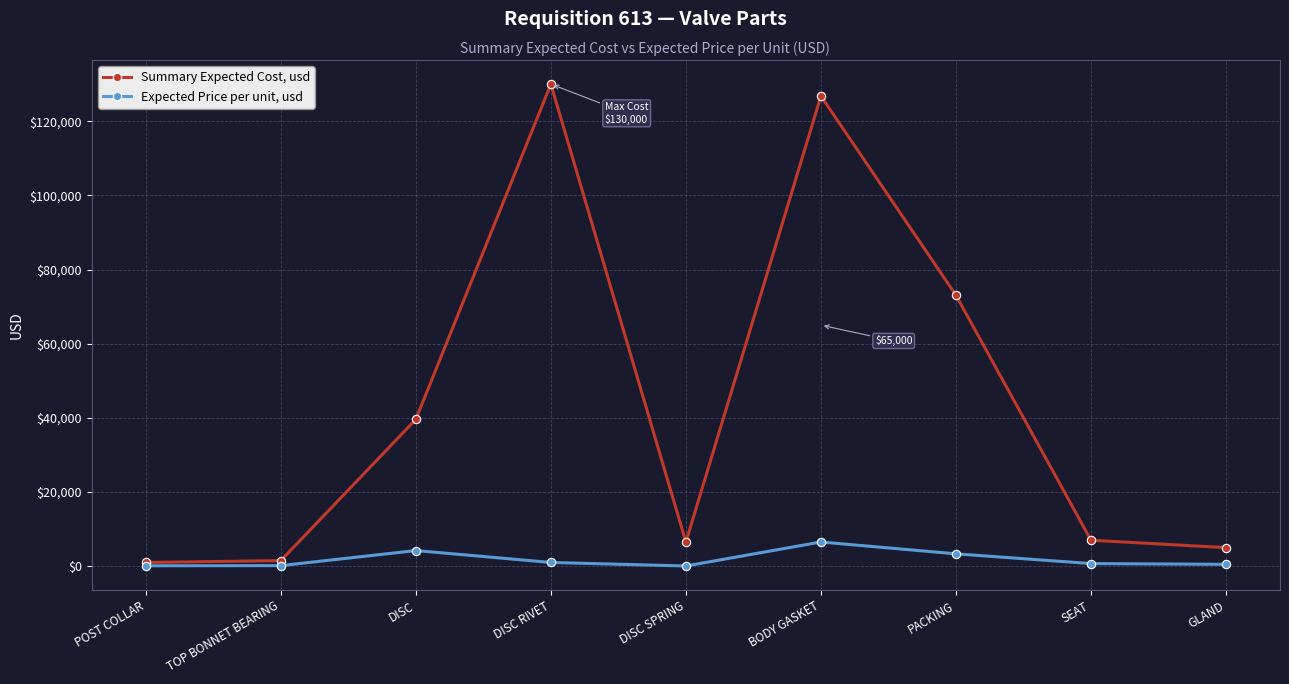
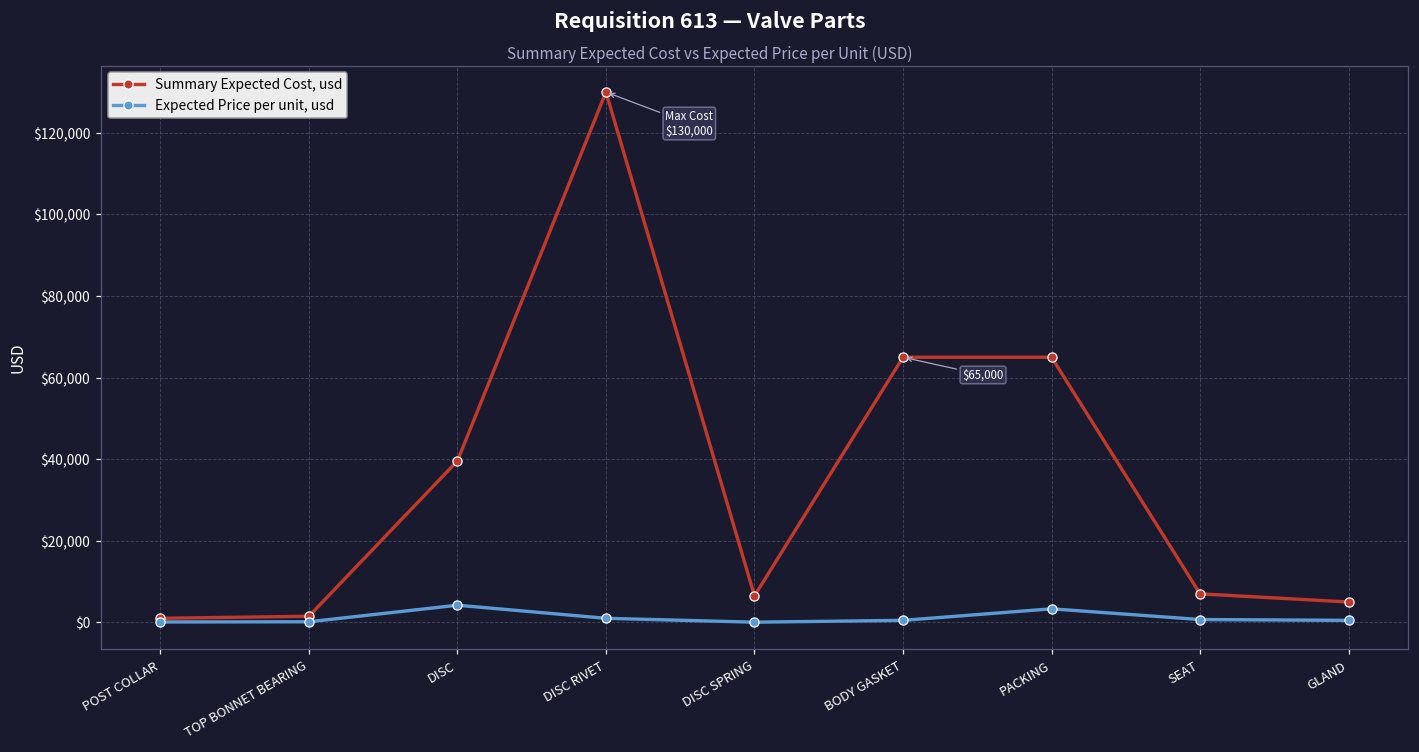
Summary Expected Cost, usd, BODY GASKET: $127,000 -> $65,000
Expected Price per unit, usd, BODY GASKET: $7,000 -> $1,000
Summary Expected Cost, usd, PACKING: $73,000 -> $65,000
